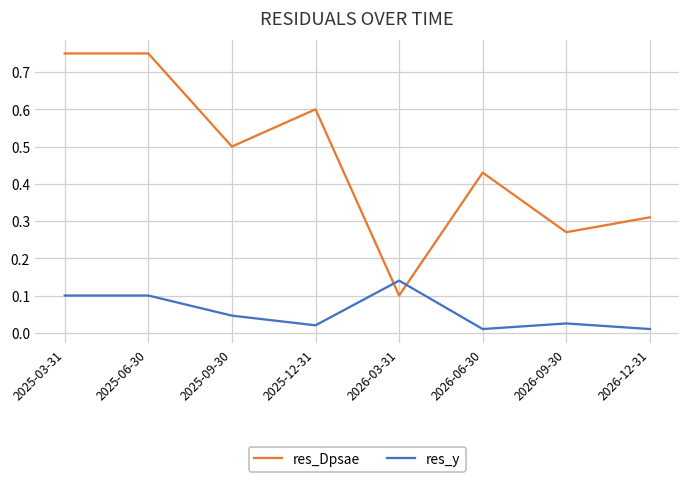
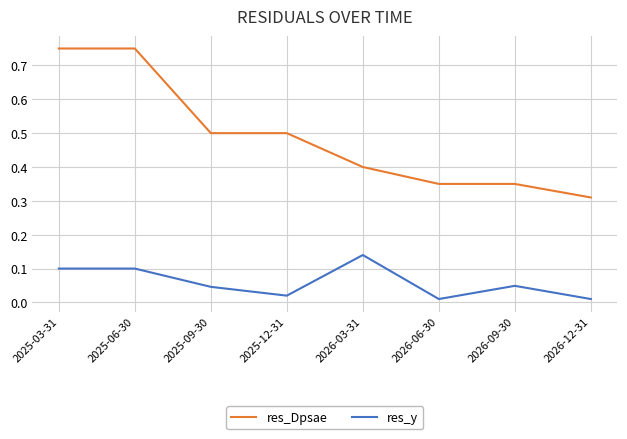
res_Dpsae, 2025-12-31: 0.6 -> 0.5
res_Dpsae, 2026-03-31: 0.1 -> 0.4
res_Dpsae, 2026-06-30: 0.43 -> 0.35
res_Dpsae, 2026-09-30: 0.27 -> 0.35
res_y, 2026-09-30: 0.03 -> 0.05
